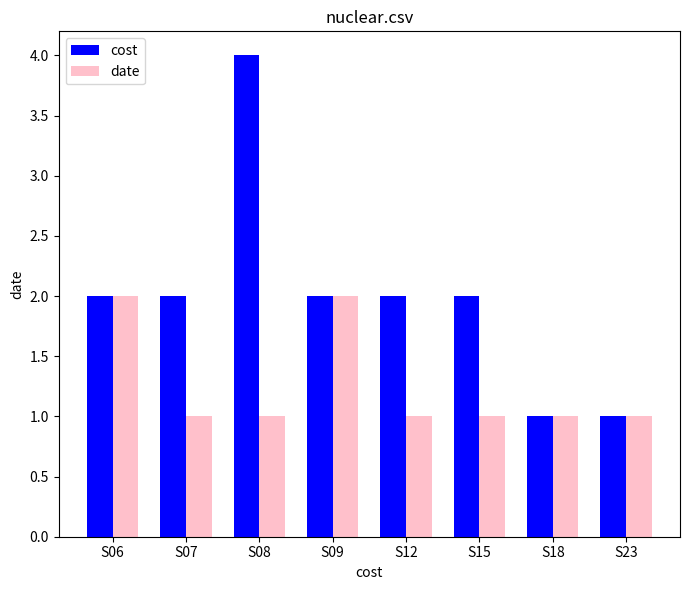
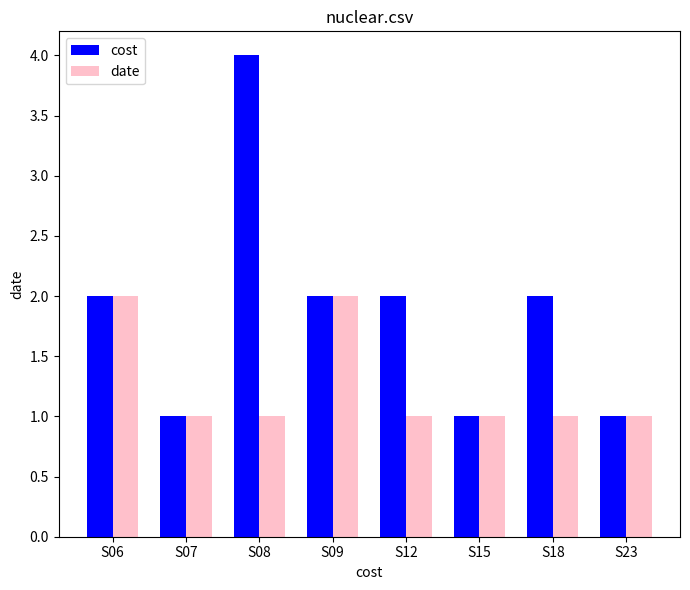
cost, S07: 2 -> 1
cost, S15: 2 -> 1
cost, S18: 1 -> 2
